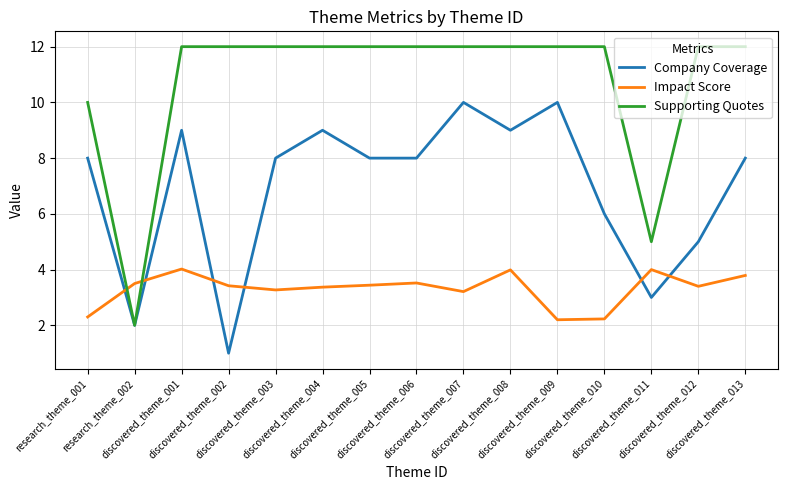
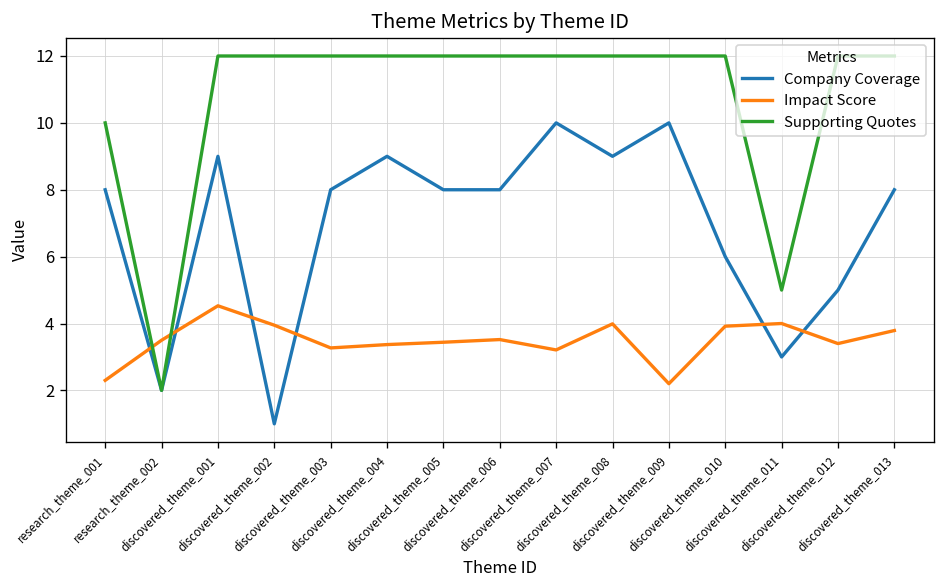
Impact Score, discovered_theme_001: 4.0 -> 4.5
Impact Score, discovered_theme_002: 3.4 -> 4.0
Impact Score, discovered_theme_010: 2.2 -> 3.9
